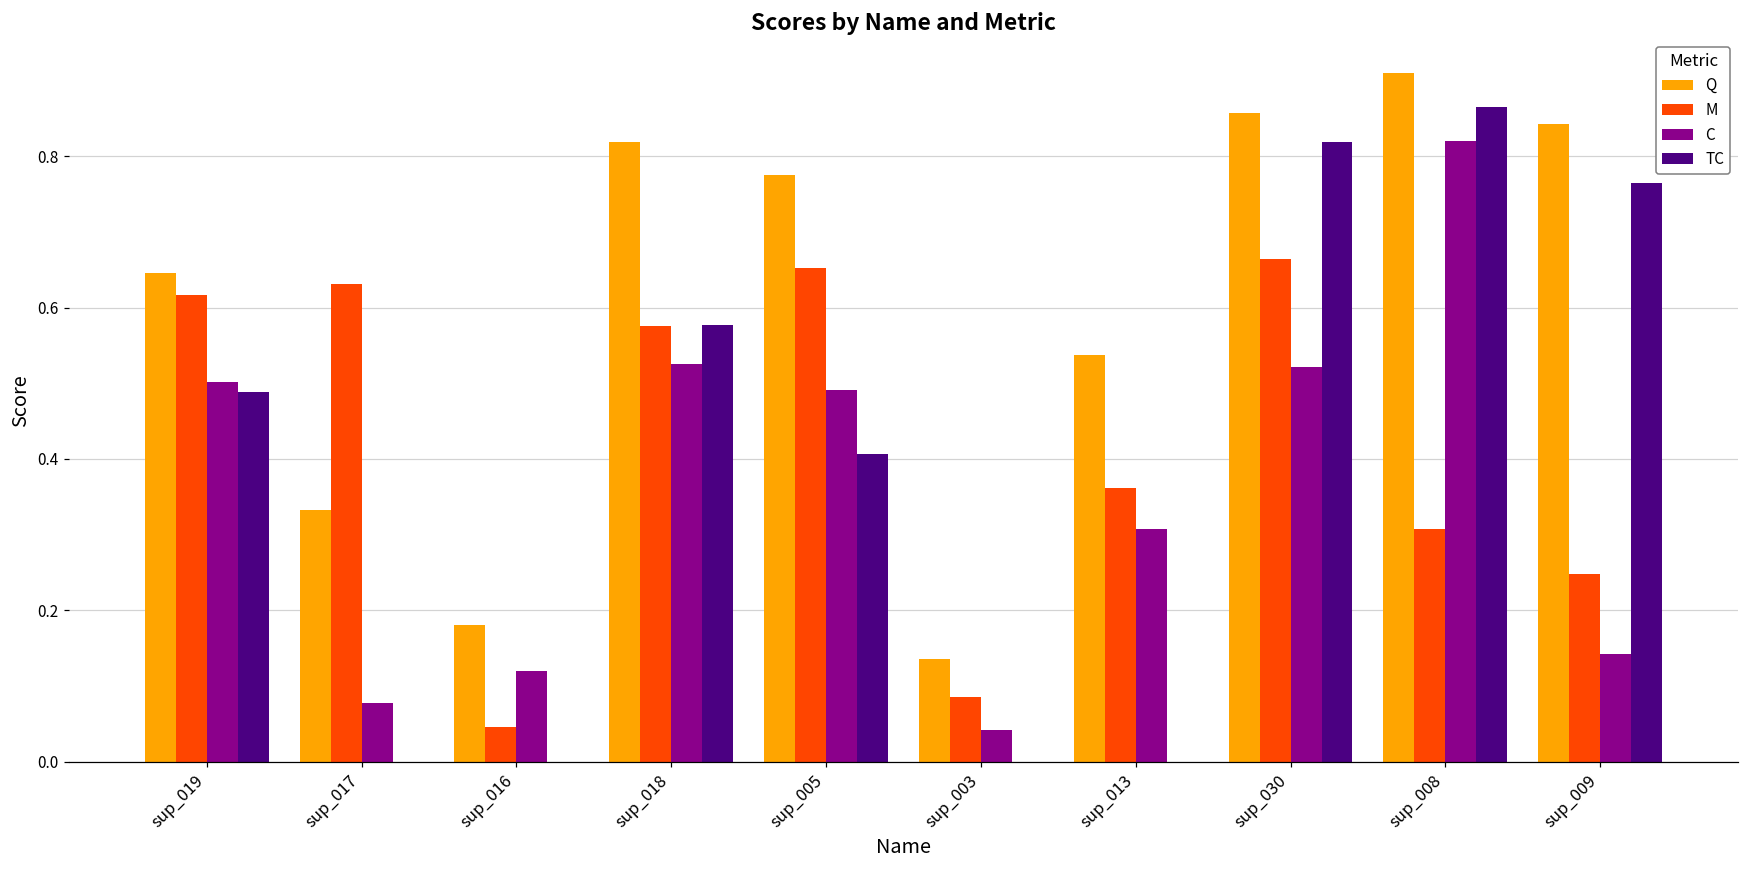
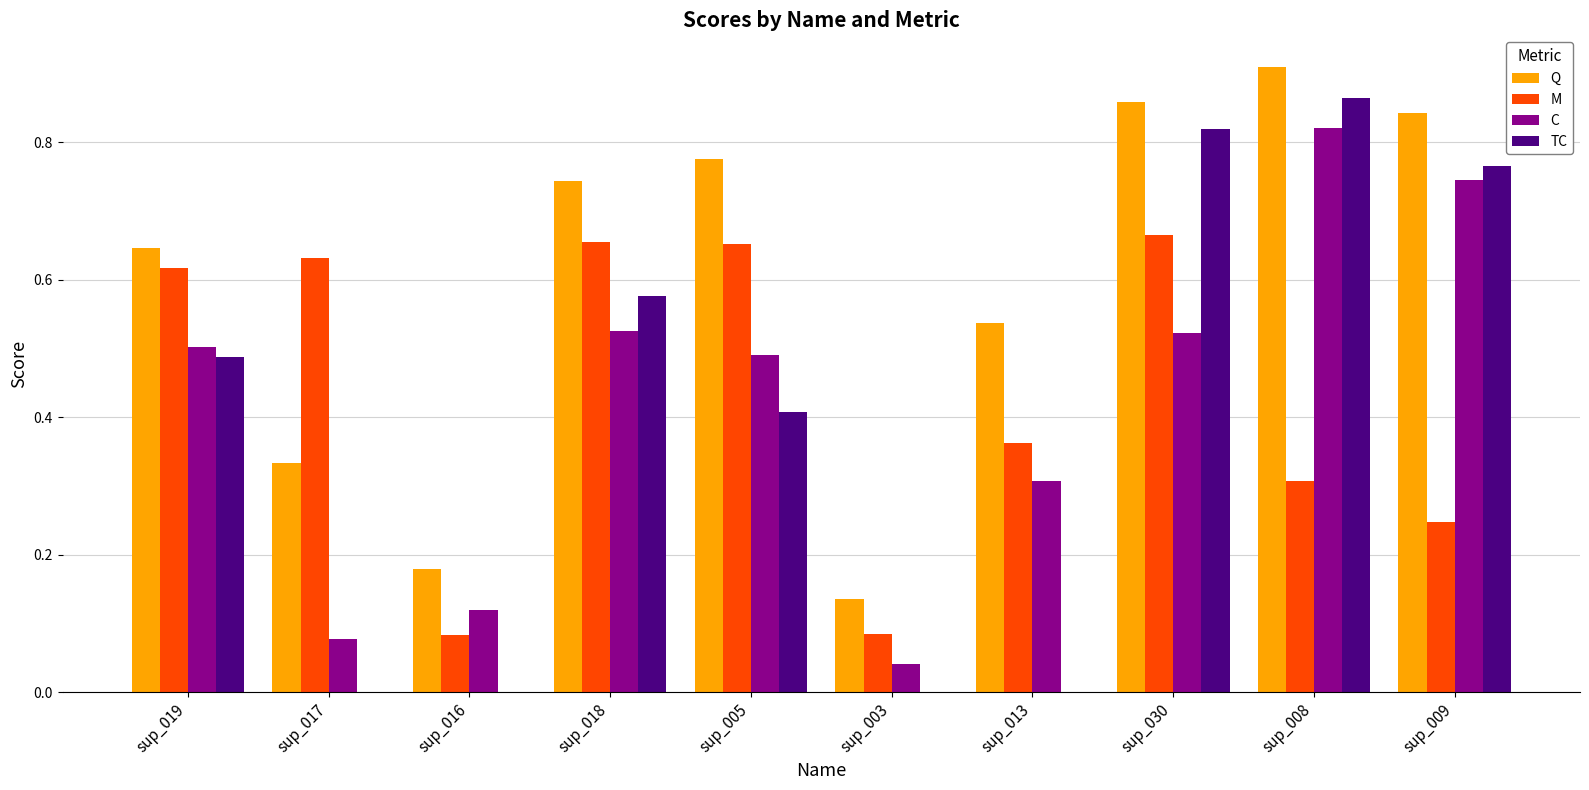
M, sup_016: 0.05 -> 0.08
Q, sup_018: 0.82 -> 0.74
M, sup_018: 0.58 -> 0.66
C, sup_009: 0.14 -> 0.75
